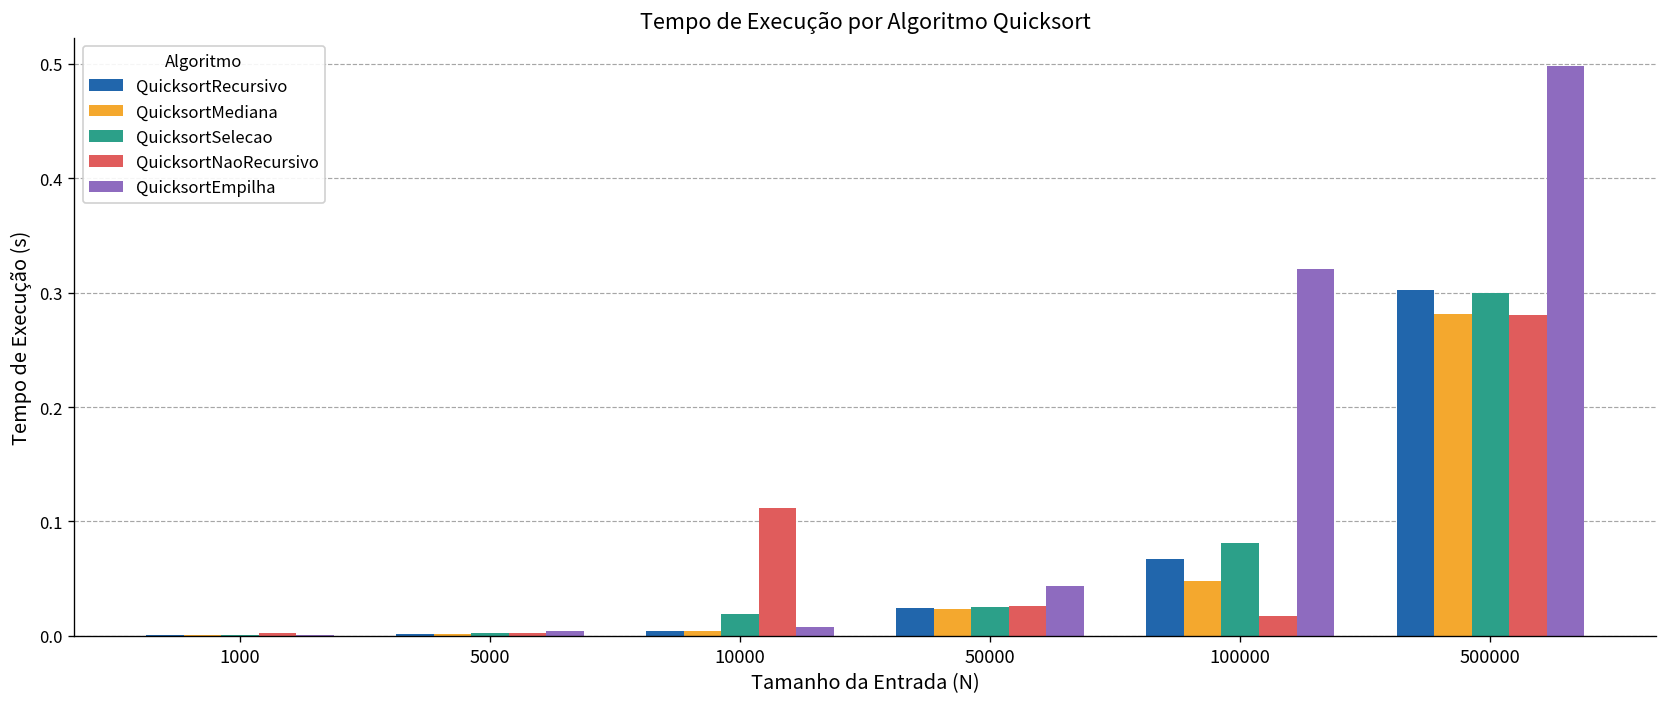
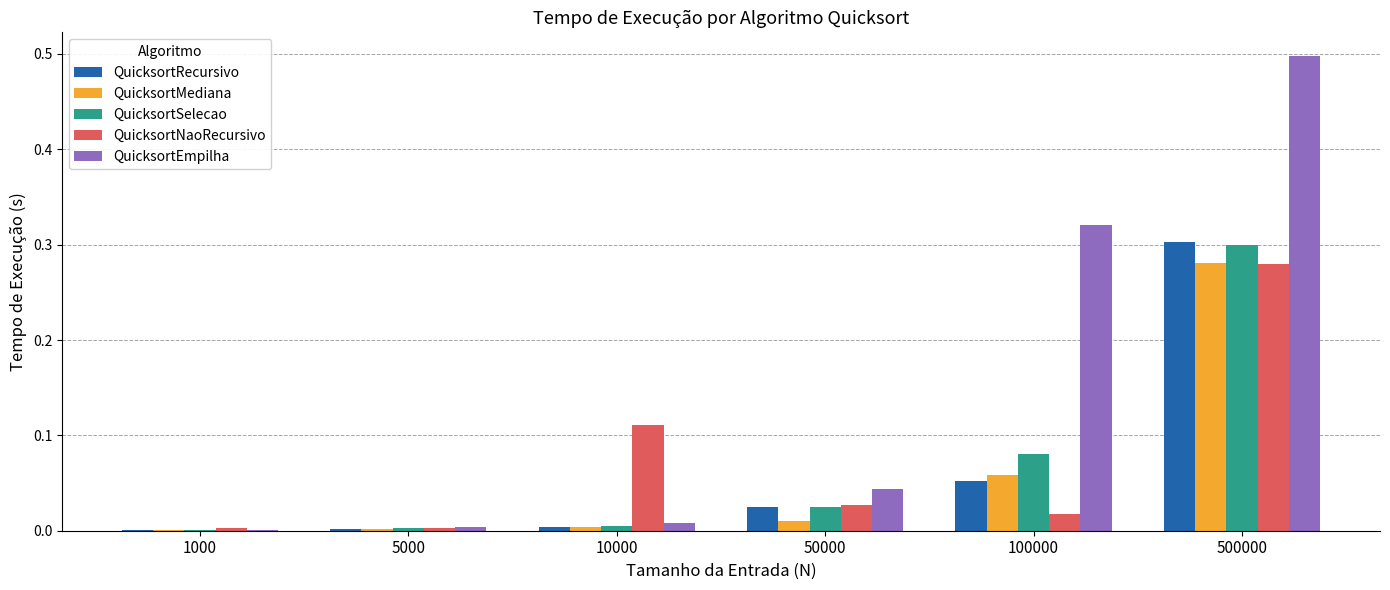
QuicksortSelecao, 10000: 0.02 -> 0.00
QuicksortMediana, 50000: 0.02 -> 0.01
QuicksortRecursivo, 100000: 0.07 -> 0.05
QuicksortMediana, 100000: 0.05 -> 0.06
